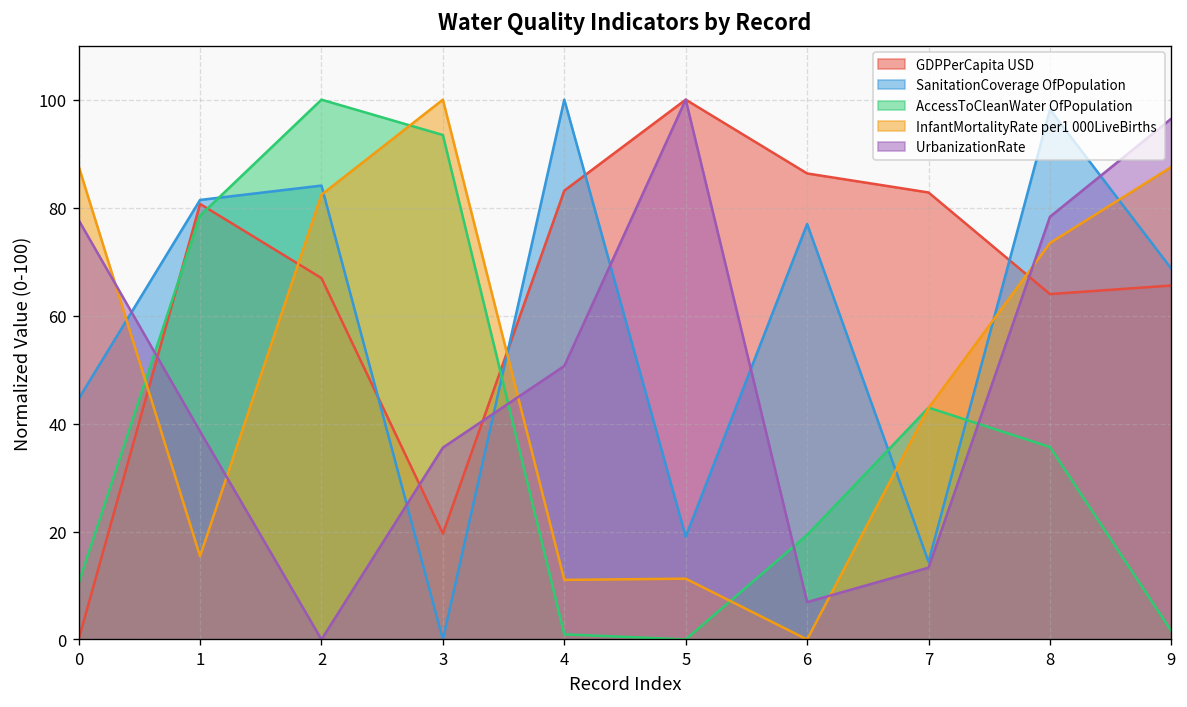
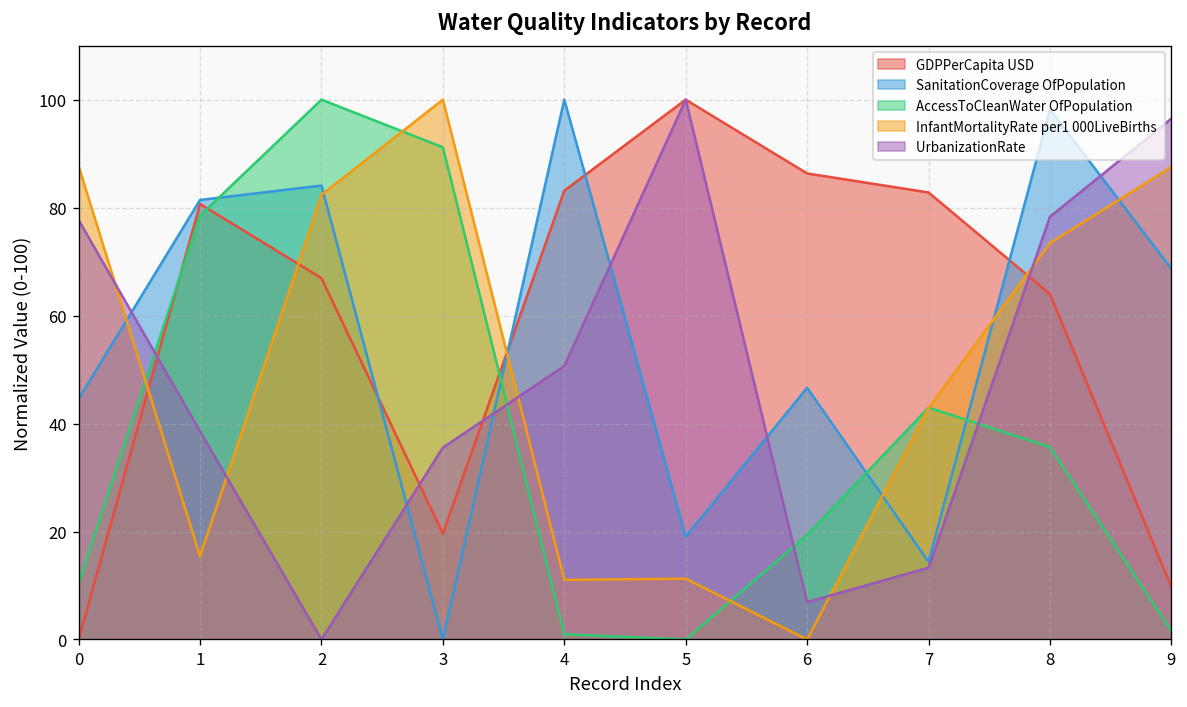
AccessToCleanWater OfPopulation, 3: 93 -> 91
SanitationCoverage OfPopulation, 6: 77 -> 47
GDPPerCapita USD, 9: 66 -> 10
